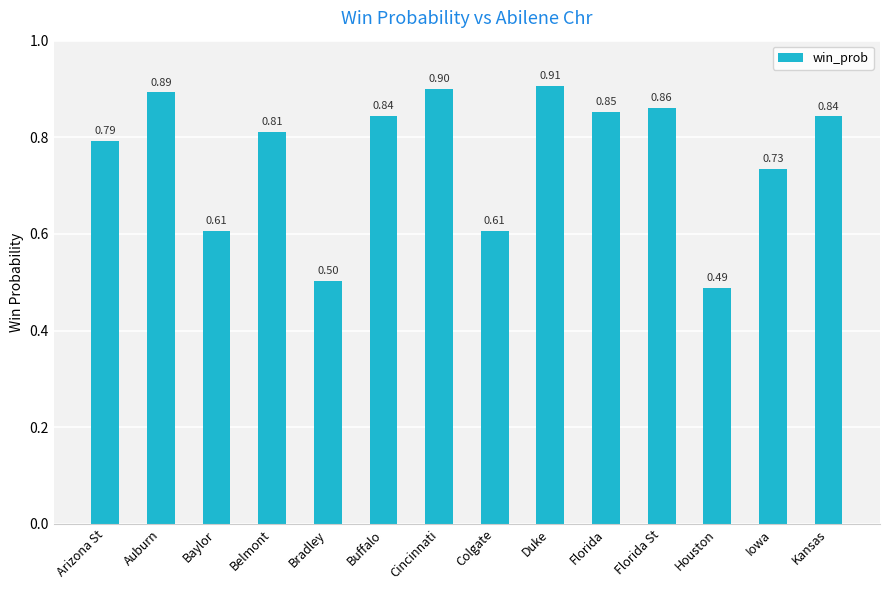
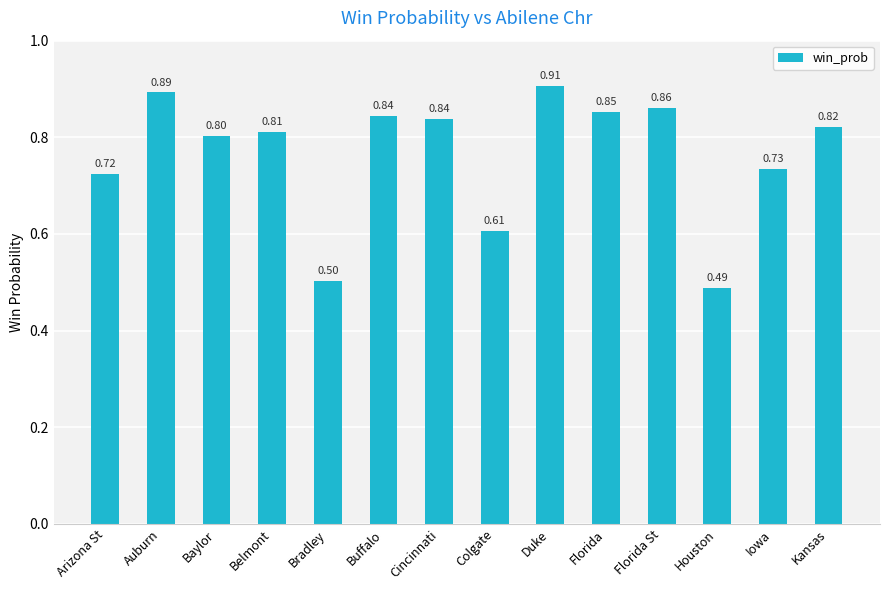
Arizona St: 0.79 -> 0.72
Baylor: 0.61 -> 0.80
Cincinnati: 0.90 -> 0.84
Kansas: 0.84 -> 0.82
